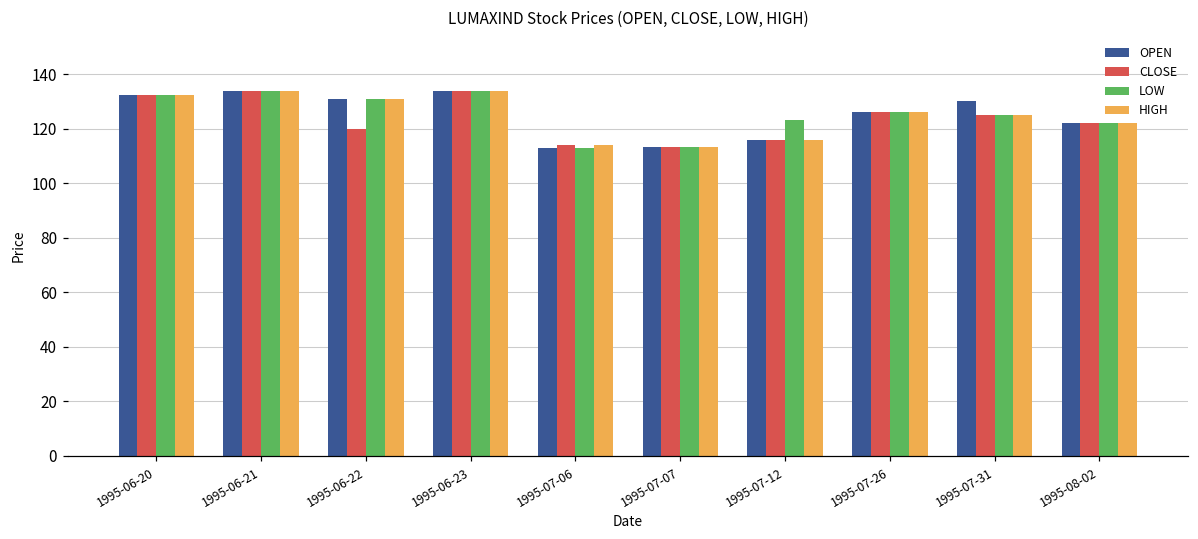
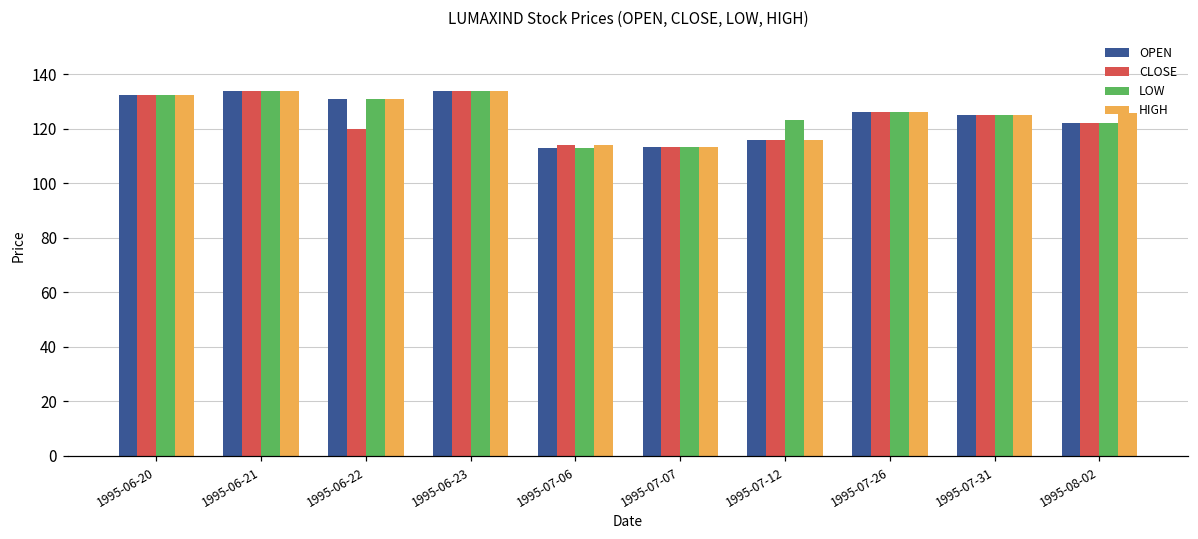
OPEN, 1995-07-31: 130 -> 125
HIGH, 1995-08-02: 122 -> 126
